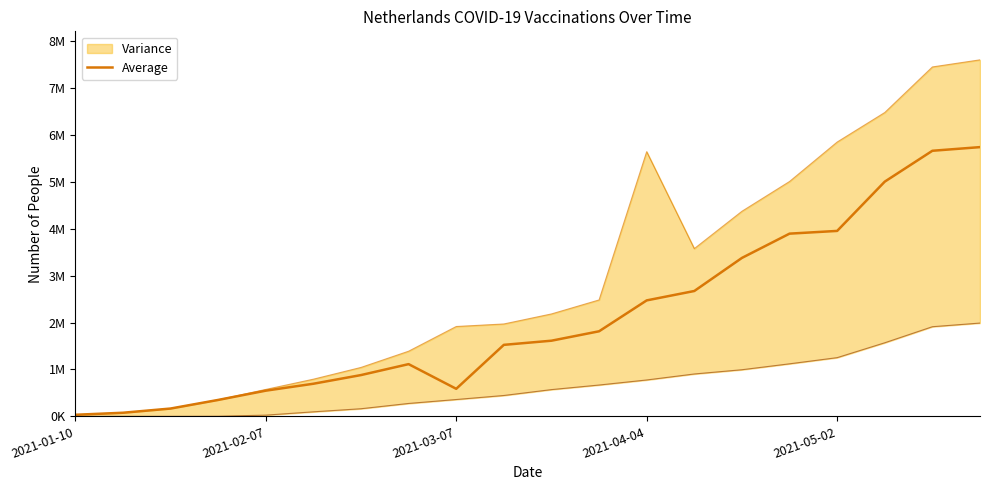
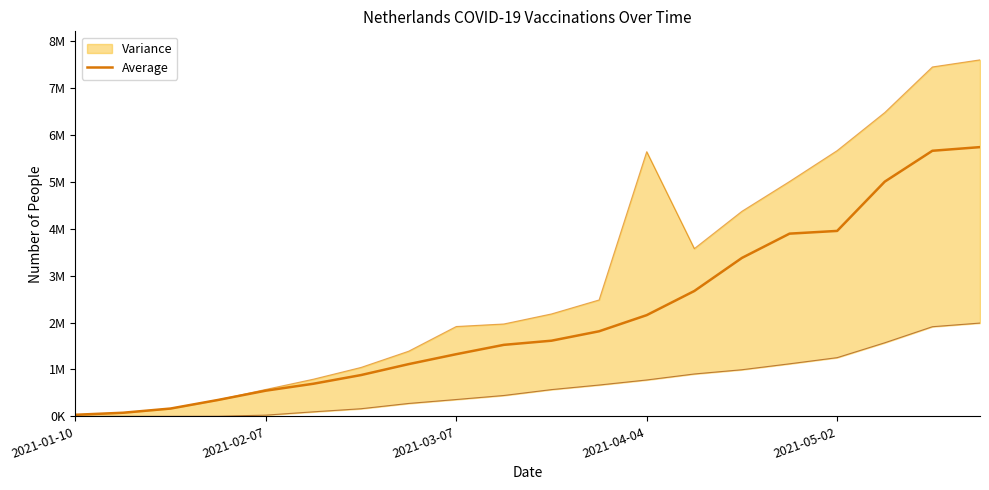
Average, 2021-03-07: 600000 -> 1300000
Average, 2021-04-04: 2500000 -> 2200000
Variance, 2021-05-02: 5800000 -> 5700000
